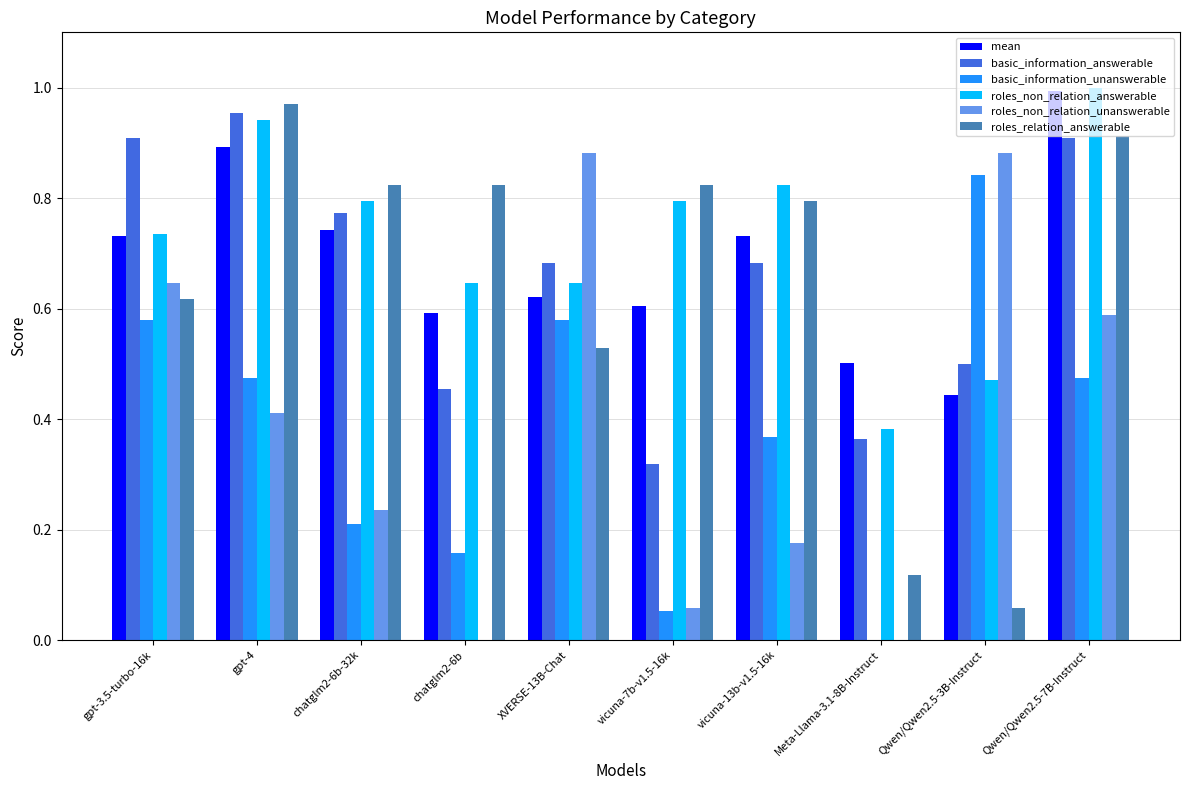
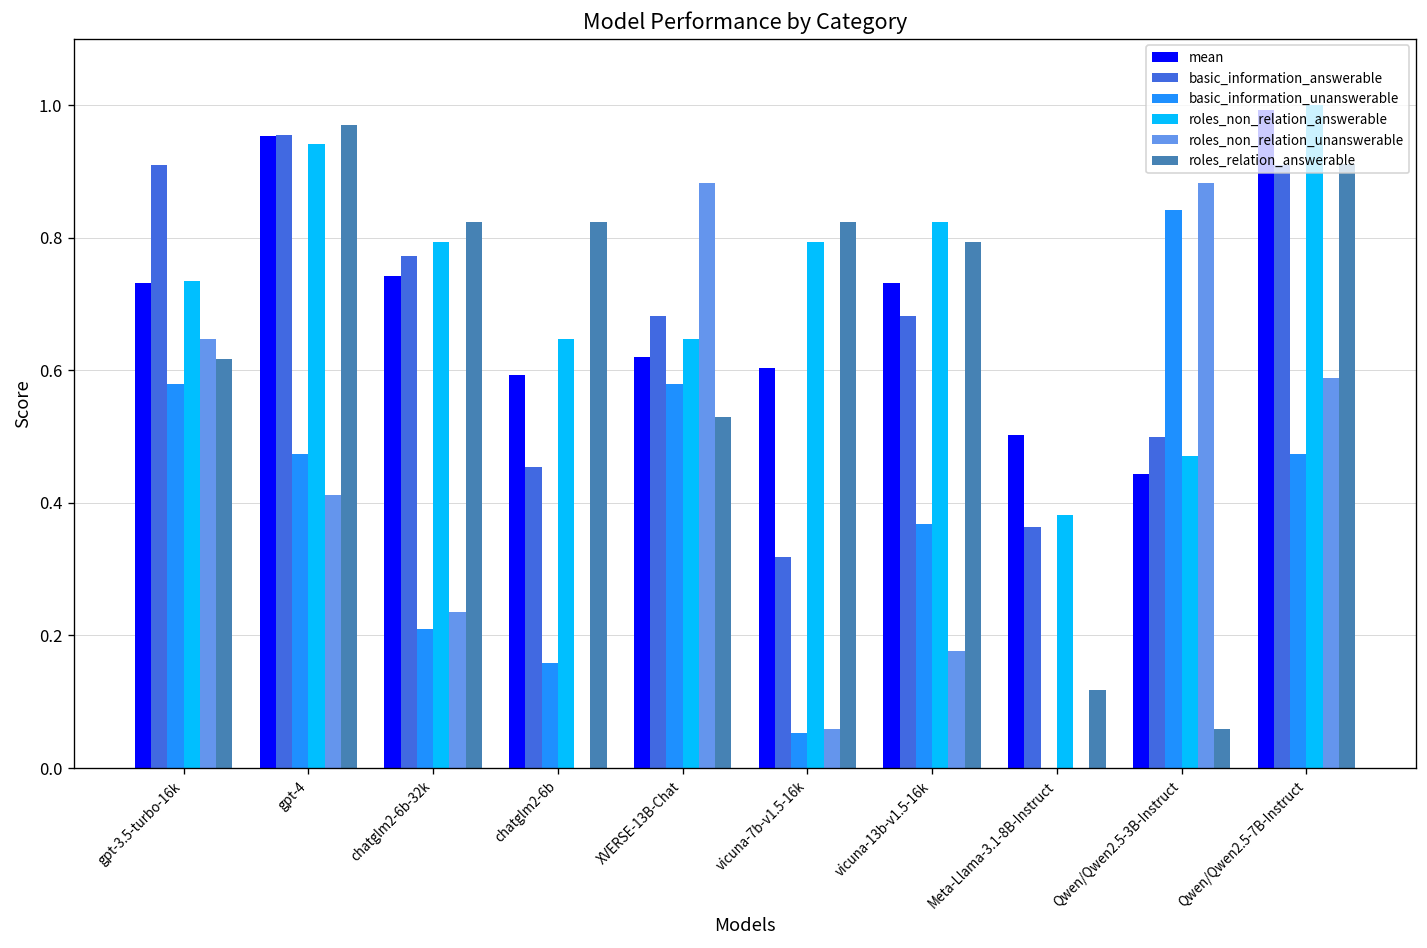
mean, gpt-4: 0.89 -> 0.95
